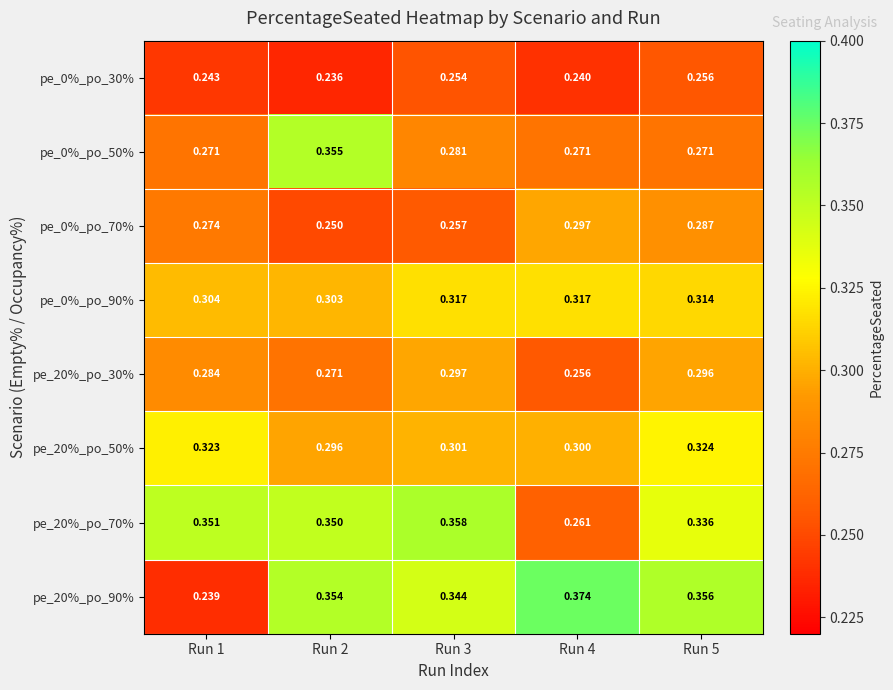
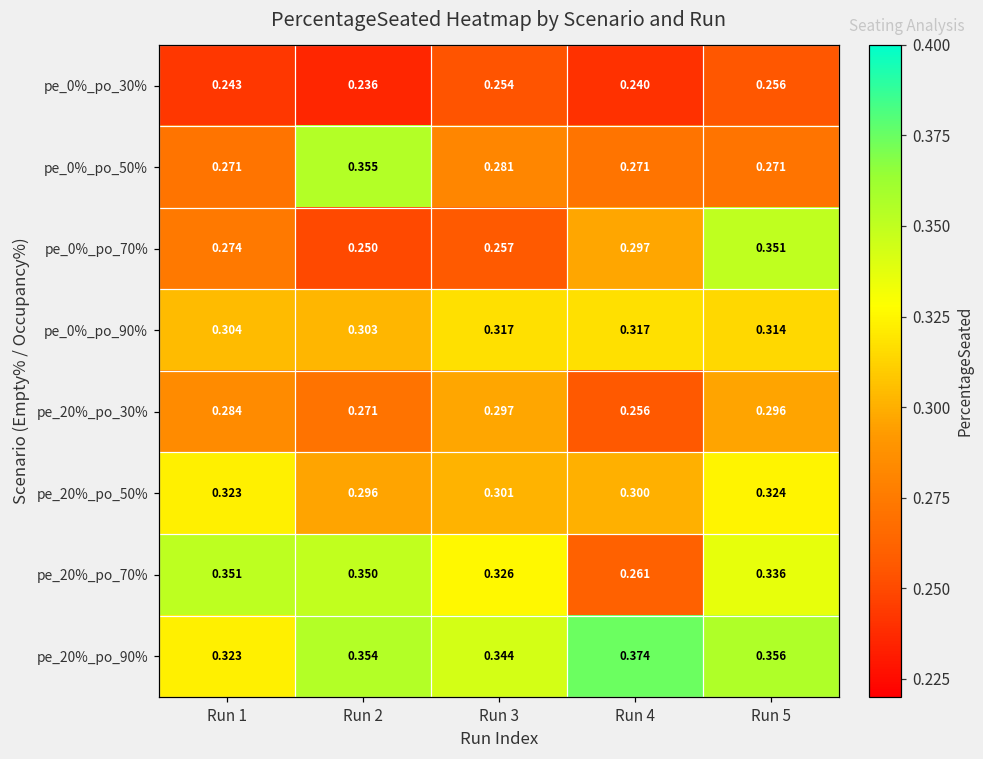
pe_0%_po_70%, Run 5: 0.287 -> 0.351
pe_20%_po_70%, Run 3: 0.358 -> 0.326
pe_20%_po_90%, Run 1: 0.239 -> 0.323
